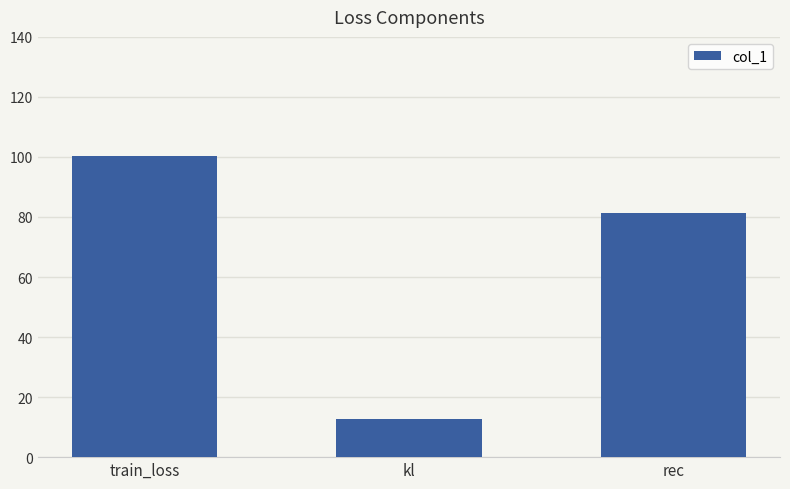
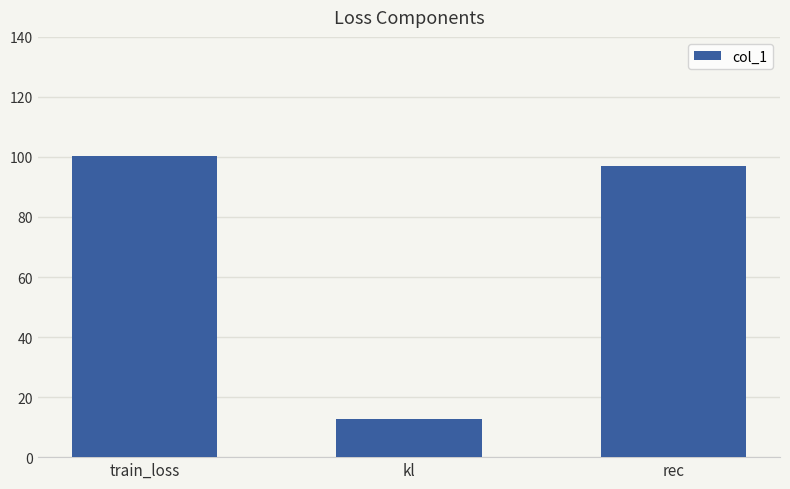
rec: 81 -> 97
